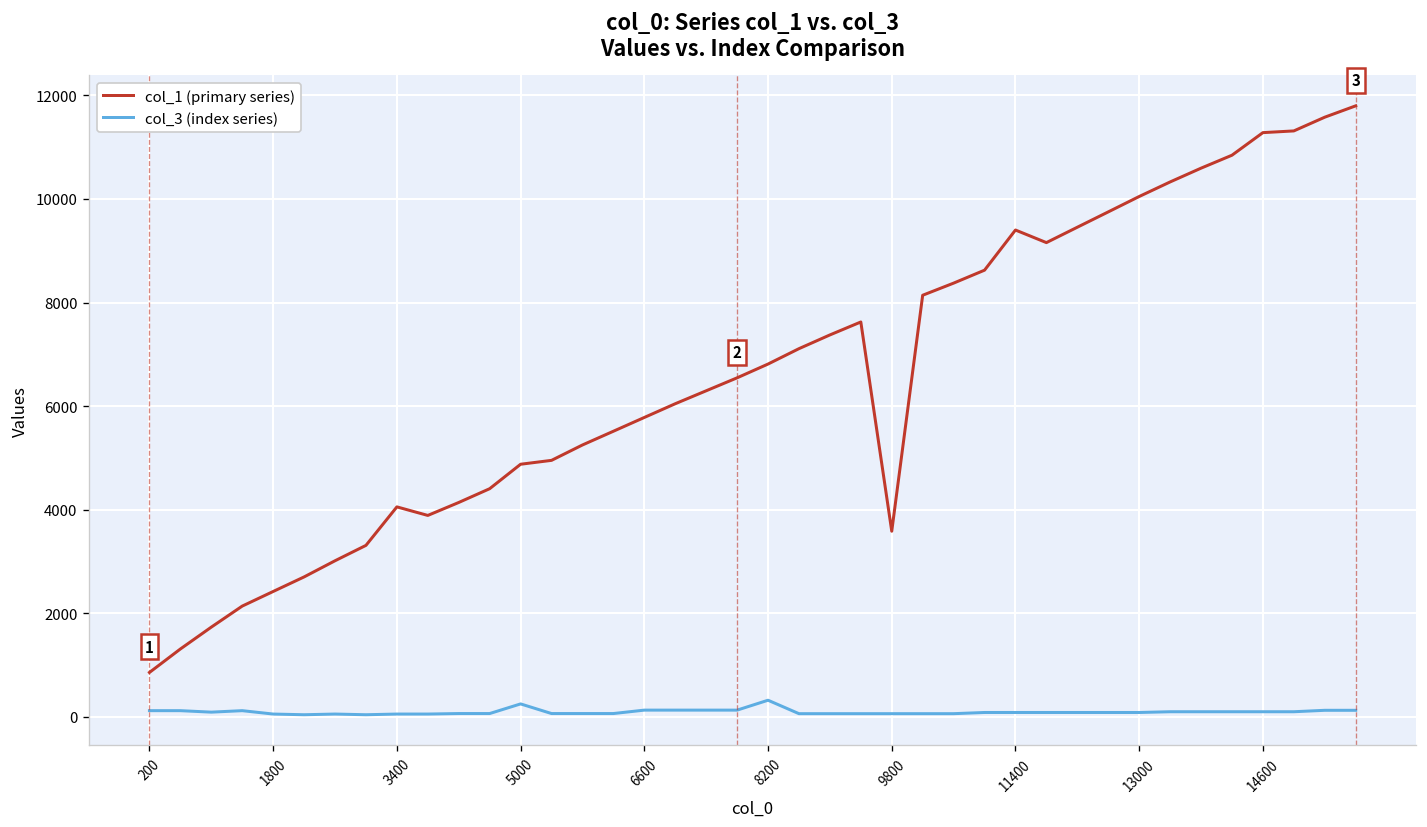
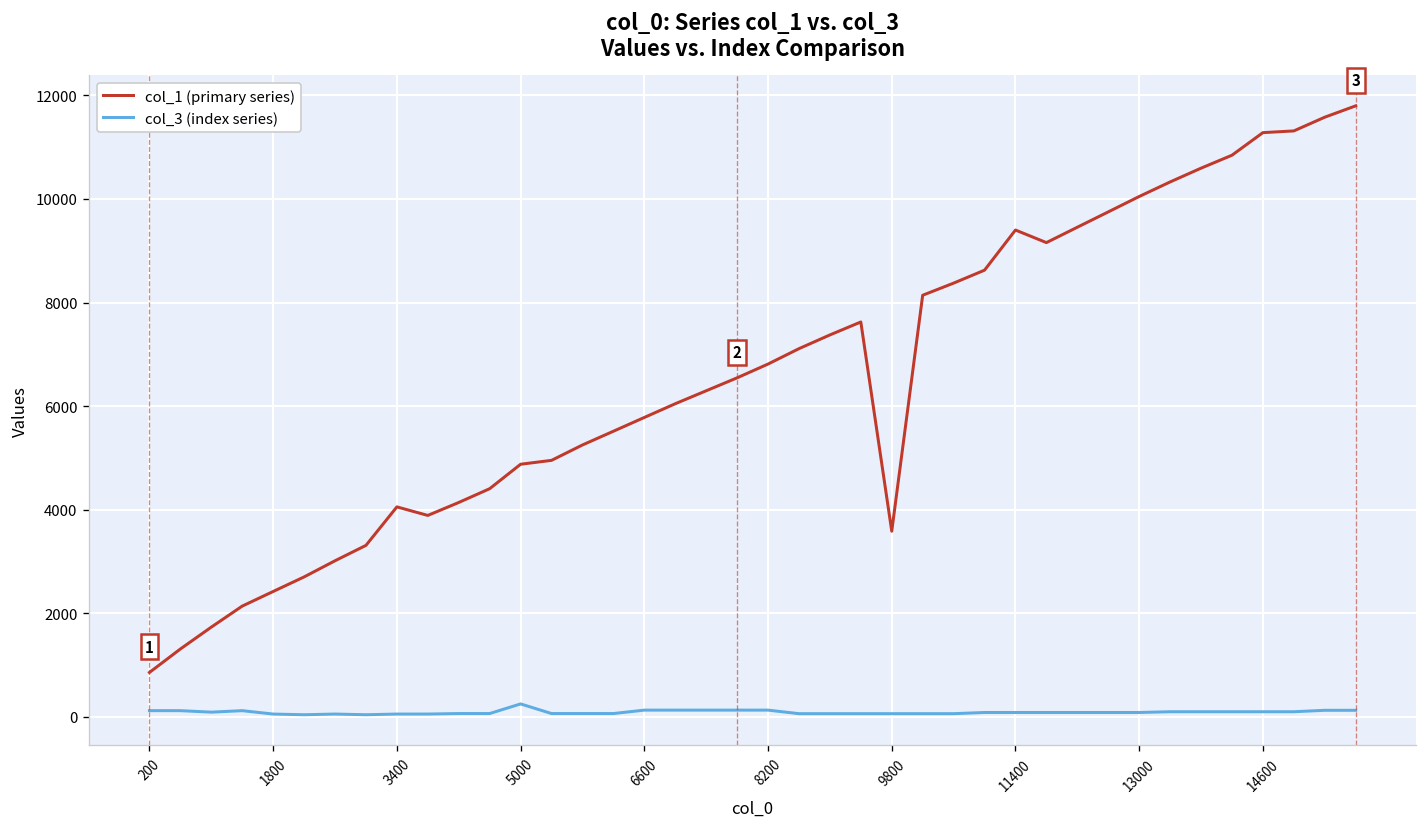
col_3 (index series), 8200: 300 -> 100
